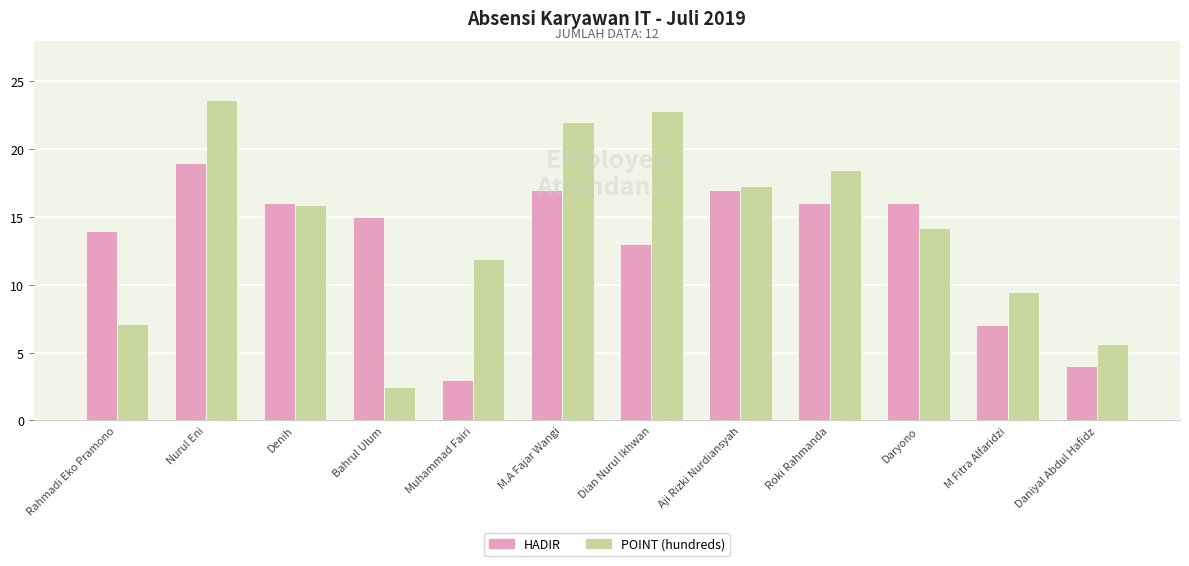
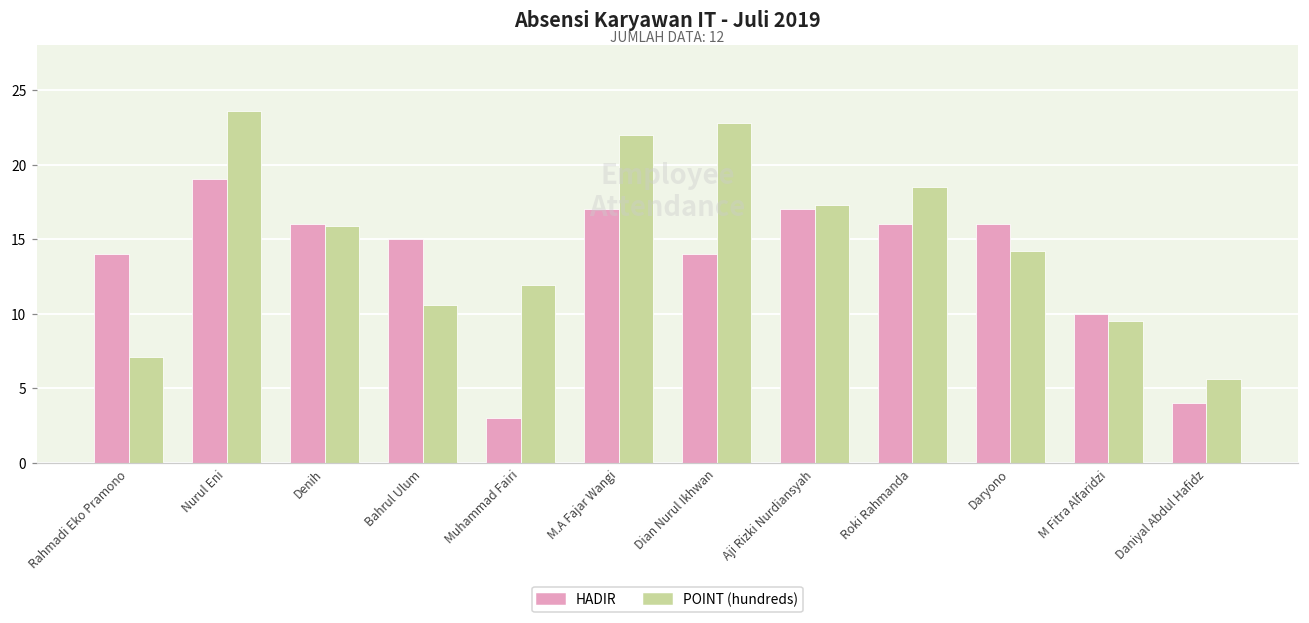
POINT (hundreds), Bahrul Ulum: 2.5 -> 10.6
HADIR, Dian Nurul Ikhwan: 13 -> 14
HADIR, M Fitra Alfaridzi: 7 -> 10
